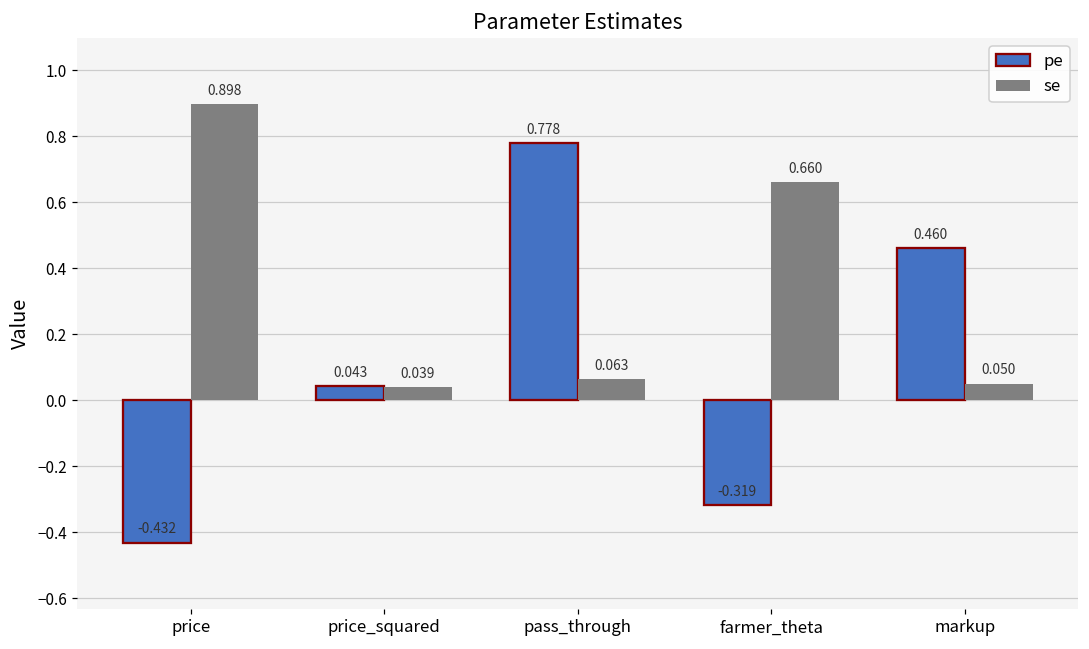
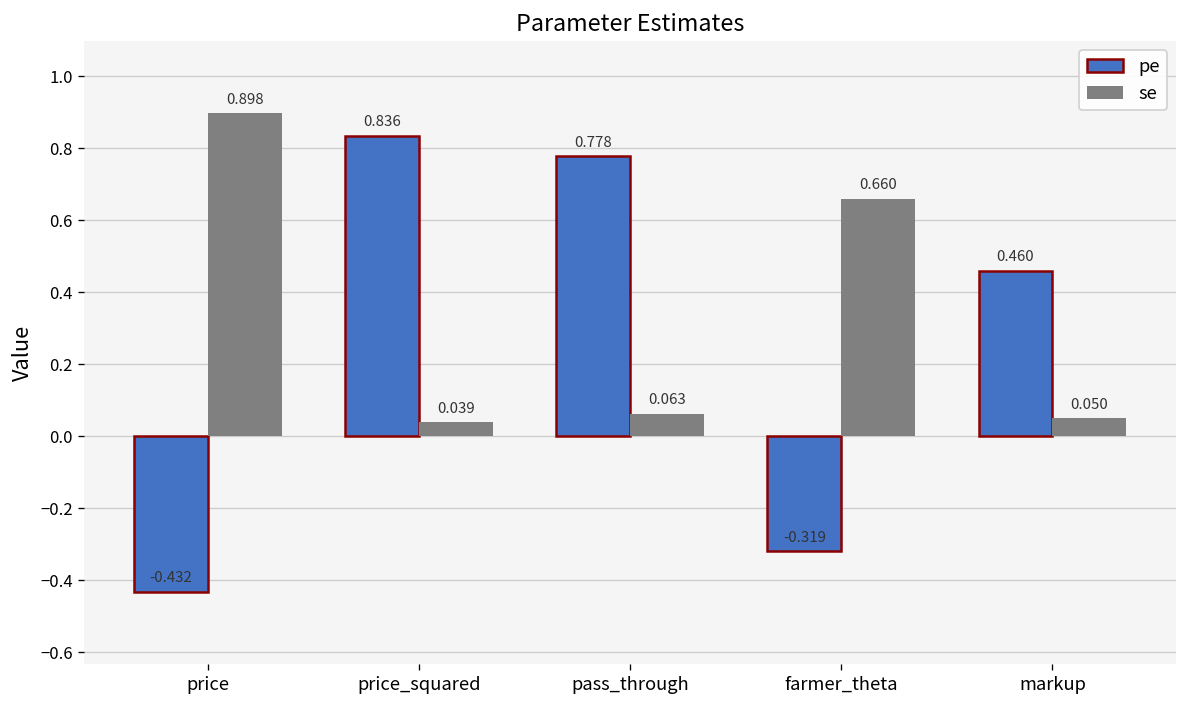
pe, price_squared: 0.043 -> 0.836
